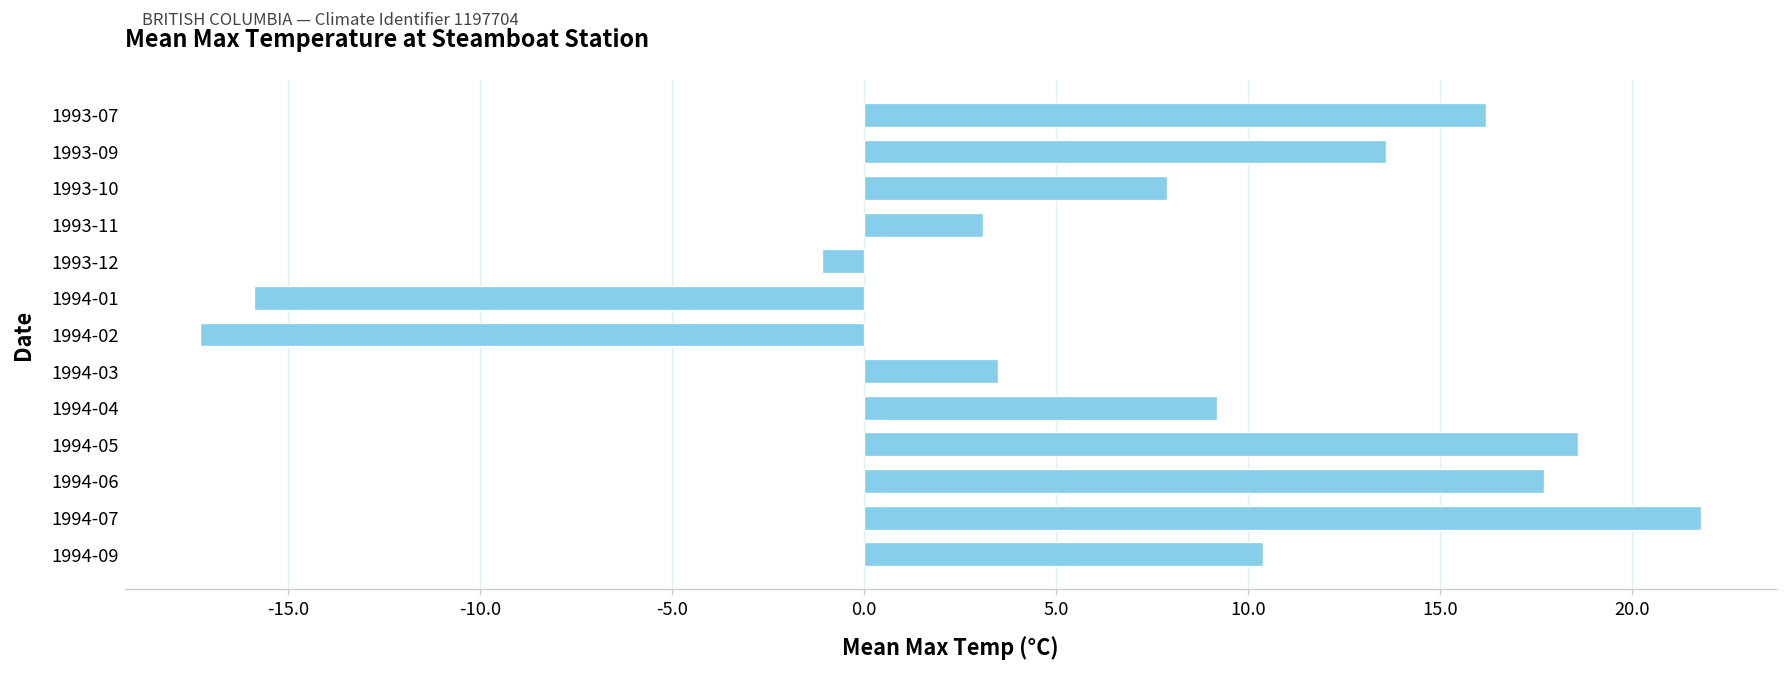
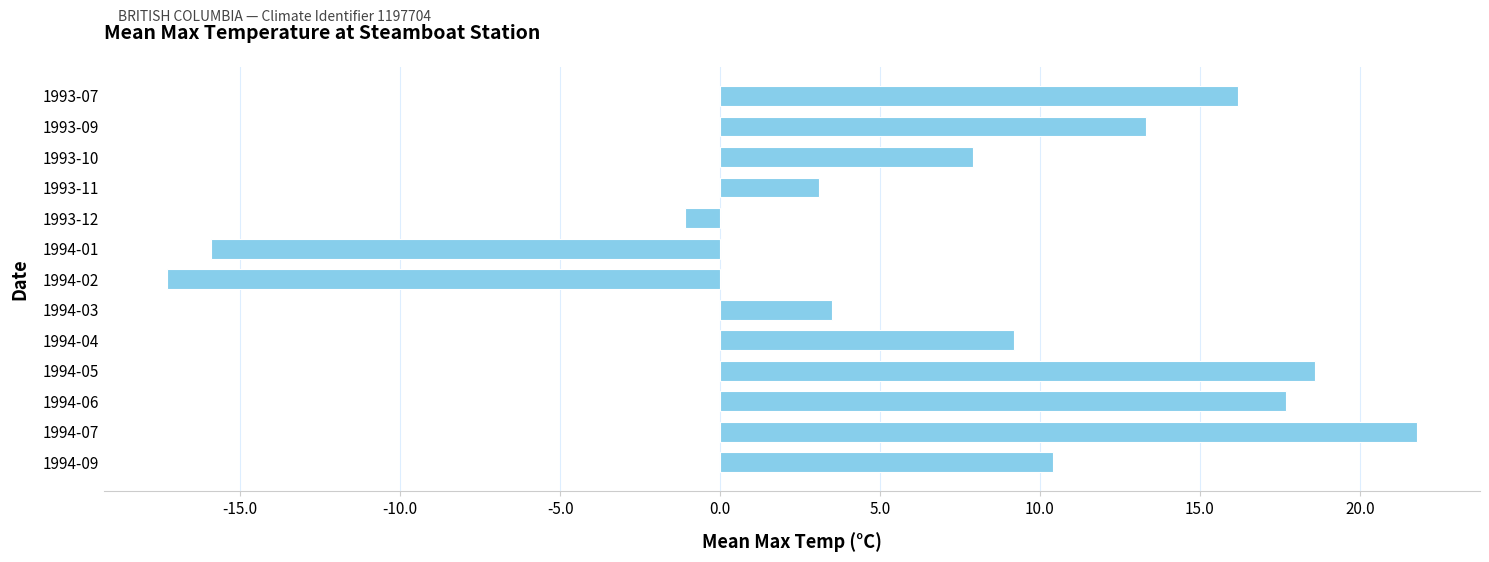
1993-09: 13.6 -> 13.3
